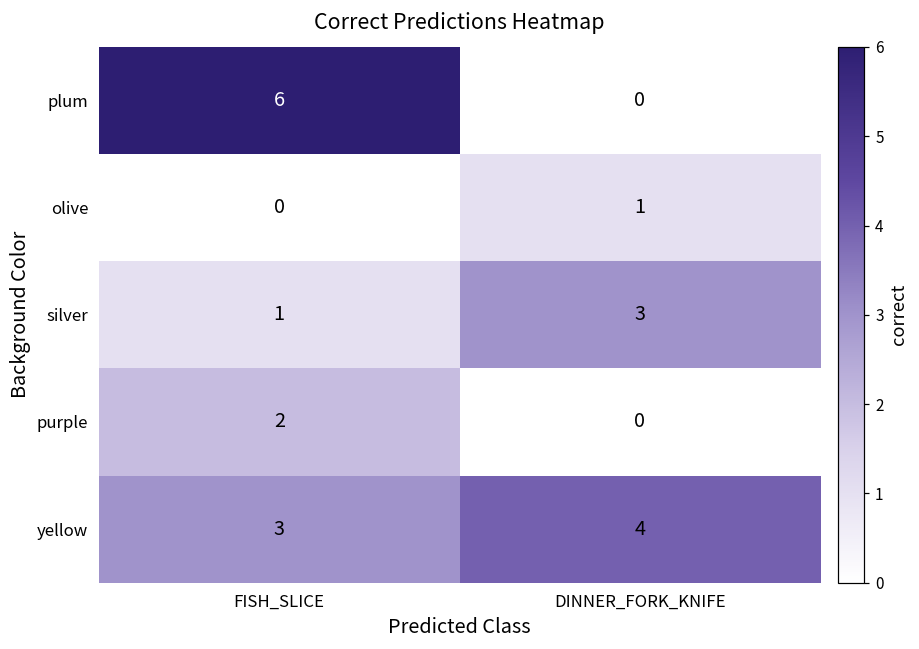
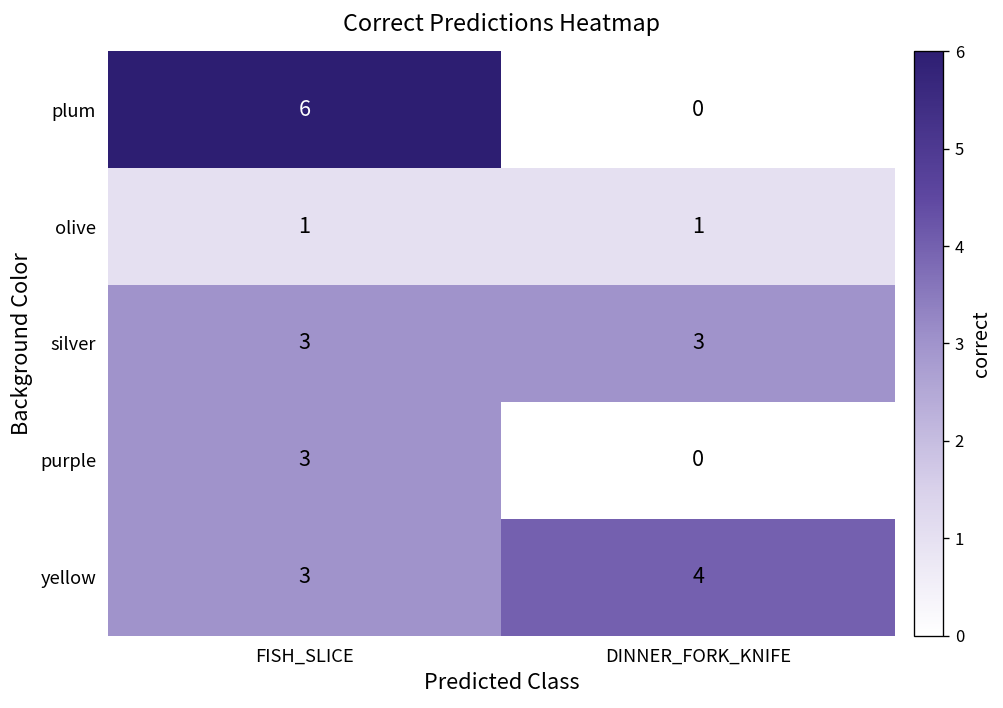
olive, FISH_SLICE: 0 -> 1
silver, FISH_SLICE: 1 -> 3
purple, FISH_SLICE: 2 -> 3
